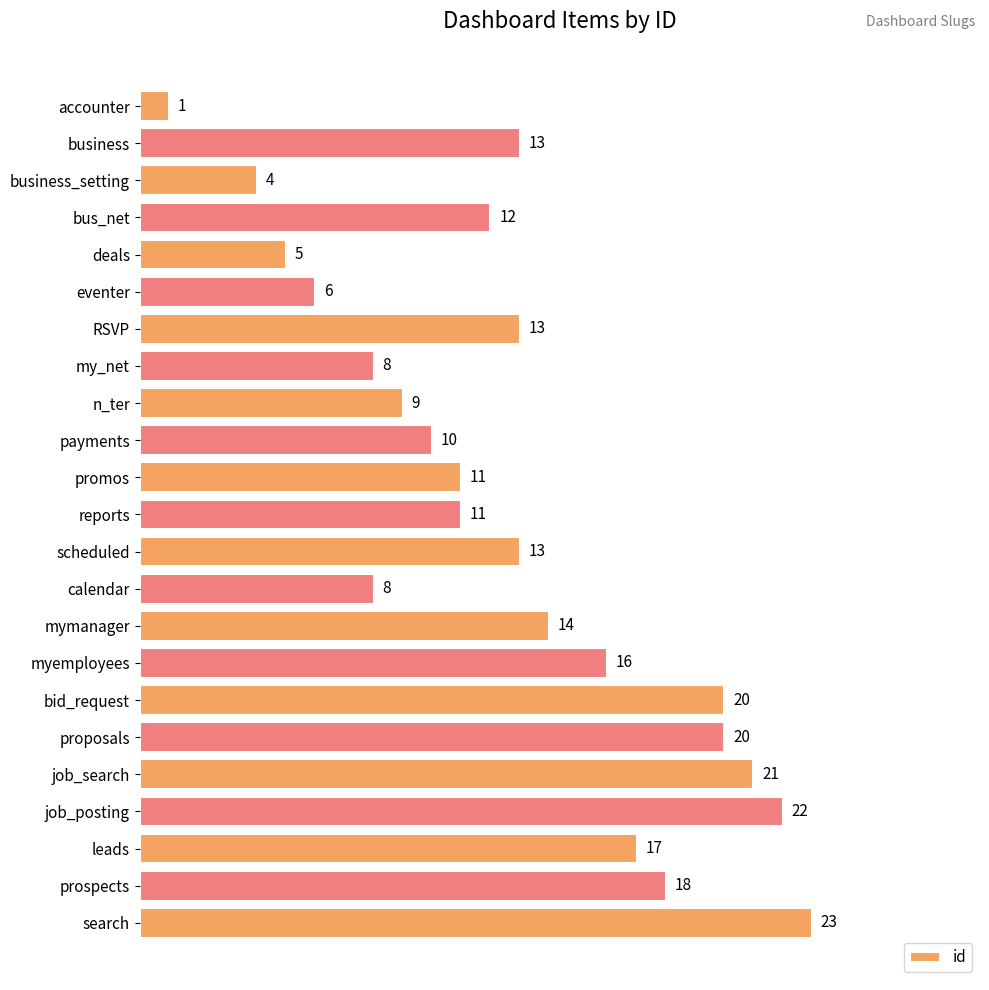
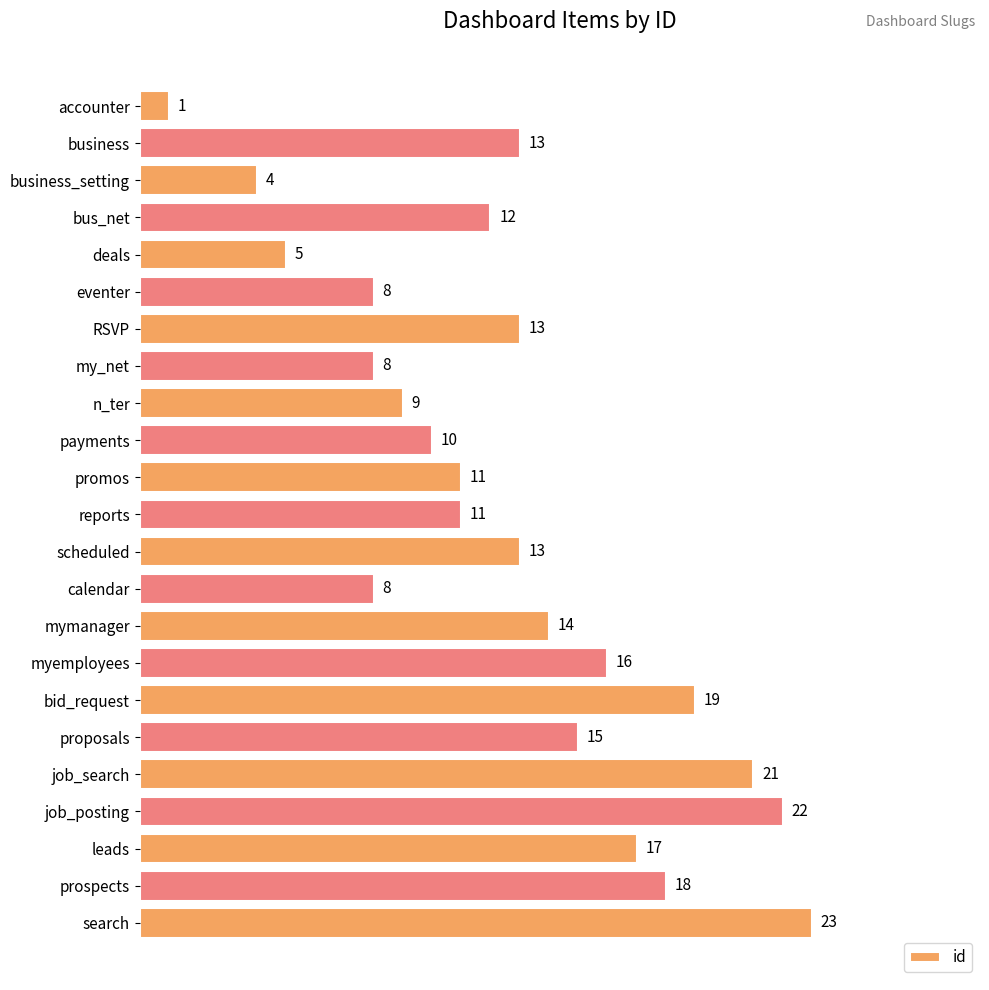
eventer: 6 -> 8
bid_request: 20 -> 19
proposals: 20 -> 15
